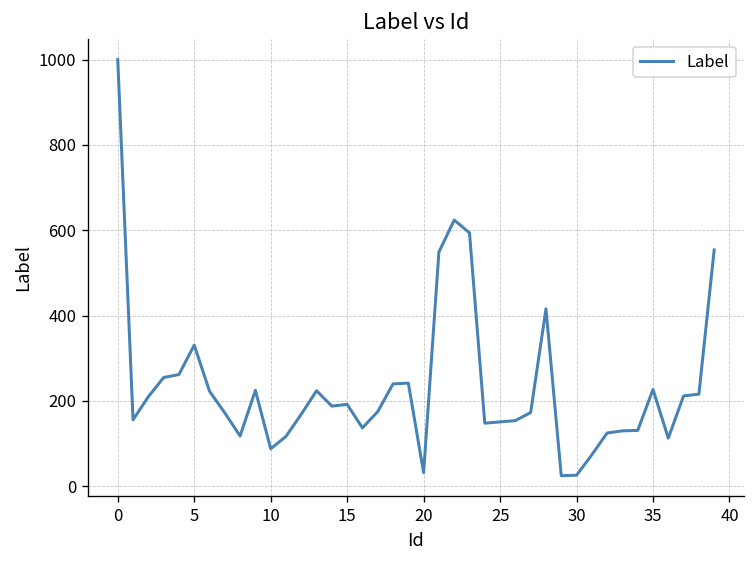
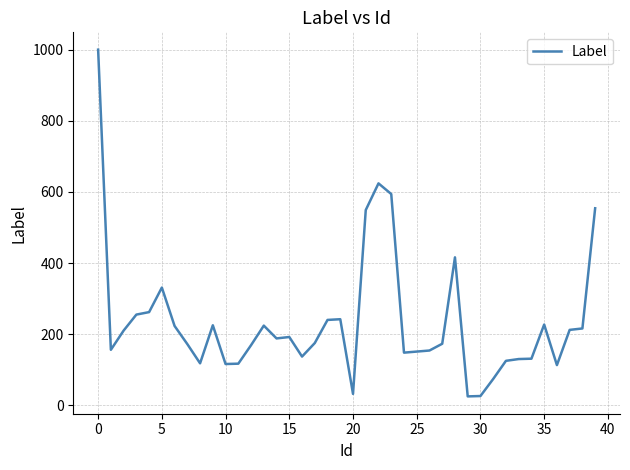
10: 90 -> 120
